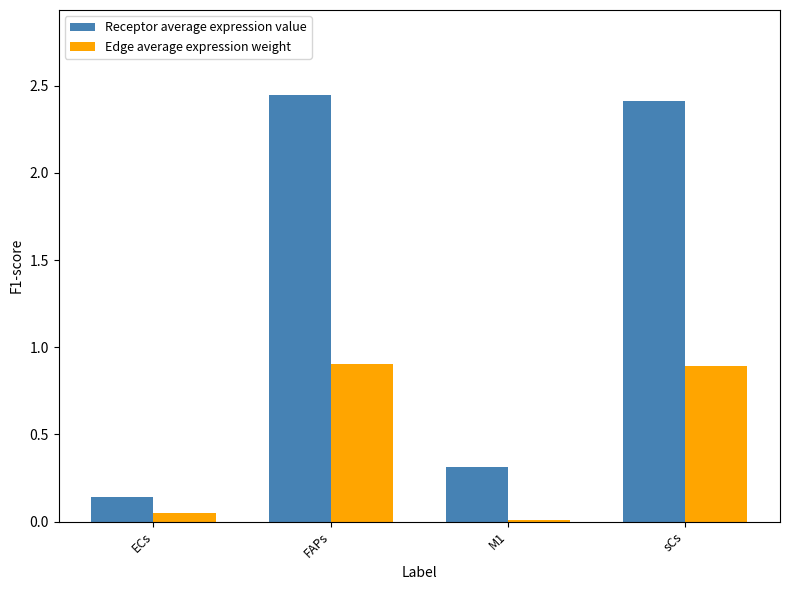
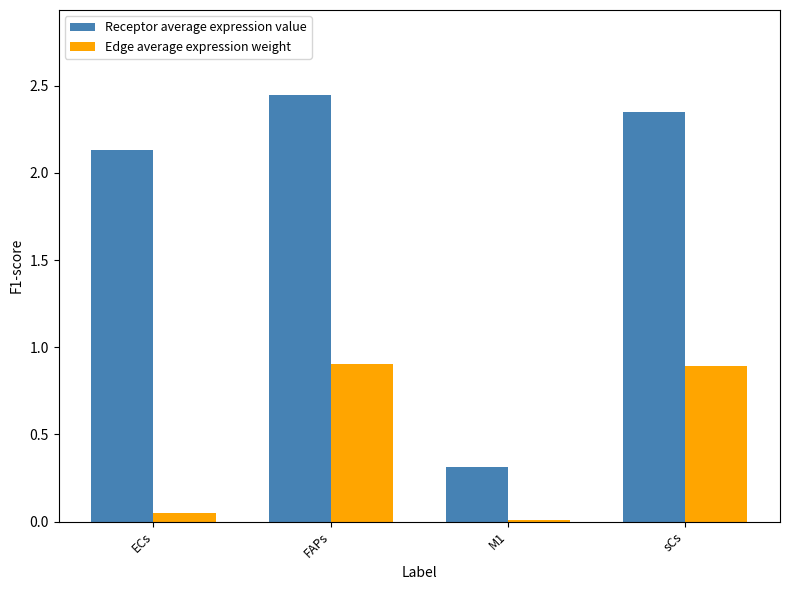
Receptor average expression value, ECs: 0.14 -> 2.13
Receptor average expression value, sCs: 2.41 -> 2.35
